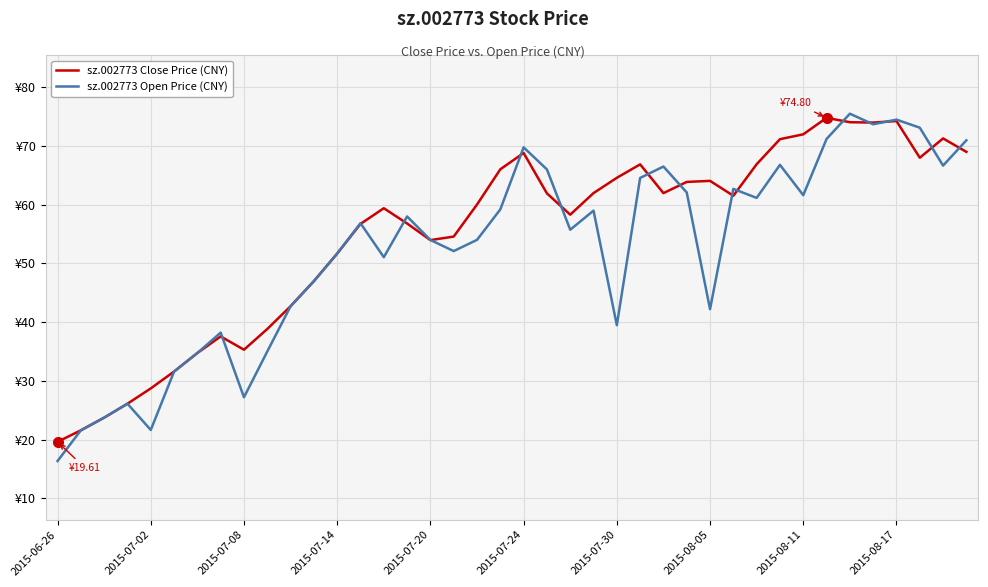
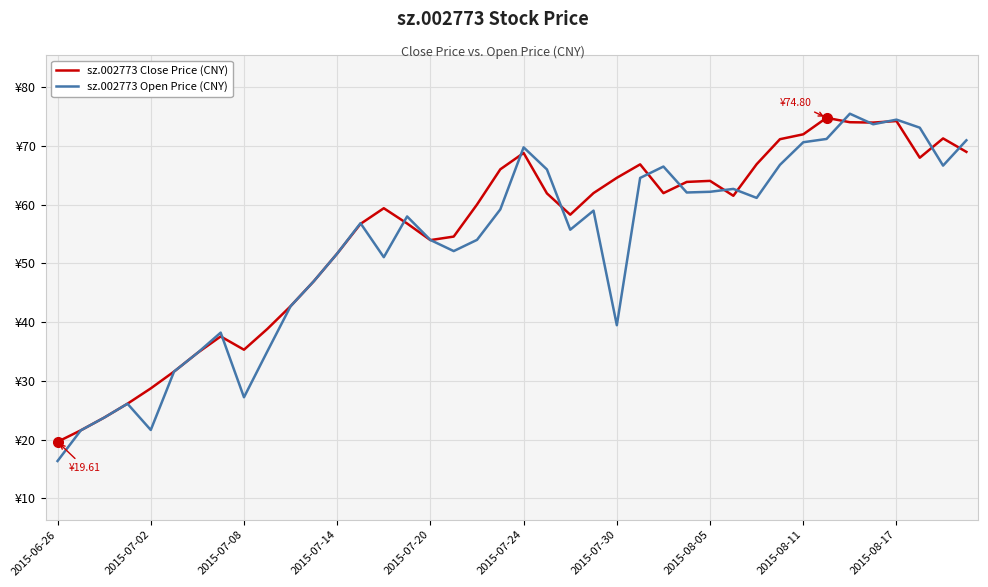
sz.002773 Open Price (CNY), 2015-08-05: ¥42 -> ¥62
sz.002773 Open Price (CNY), 2015-08-11: ¥62 -> ¥71
